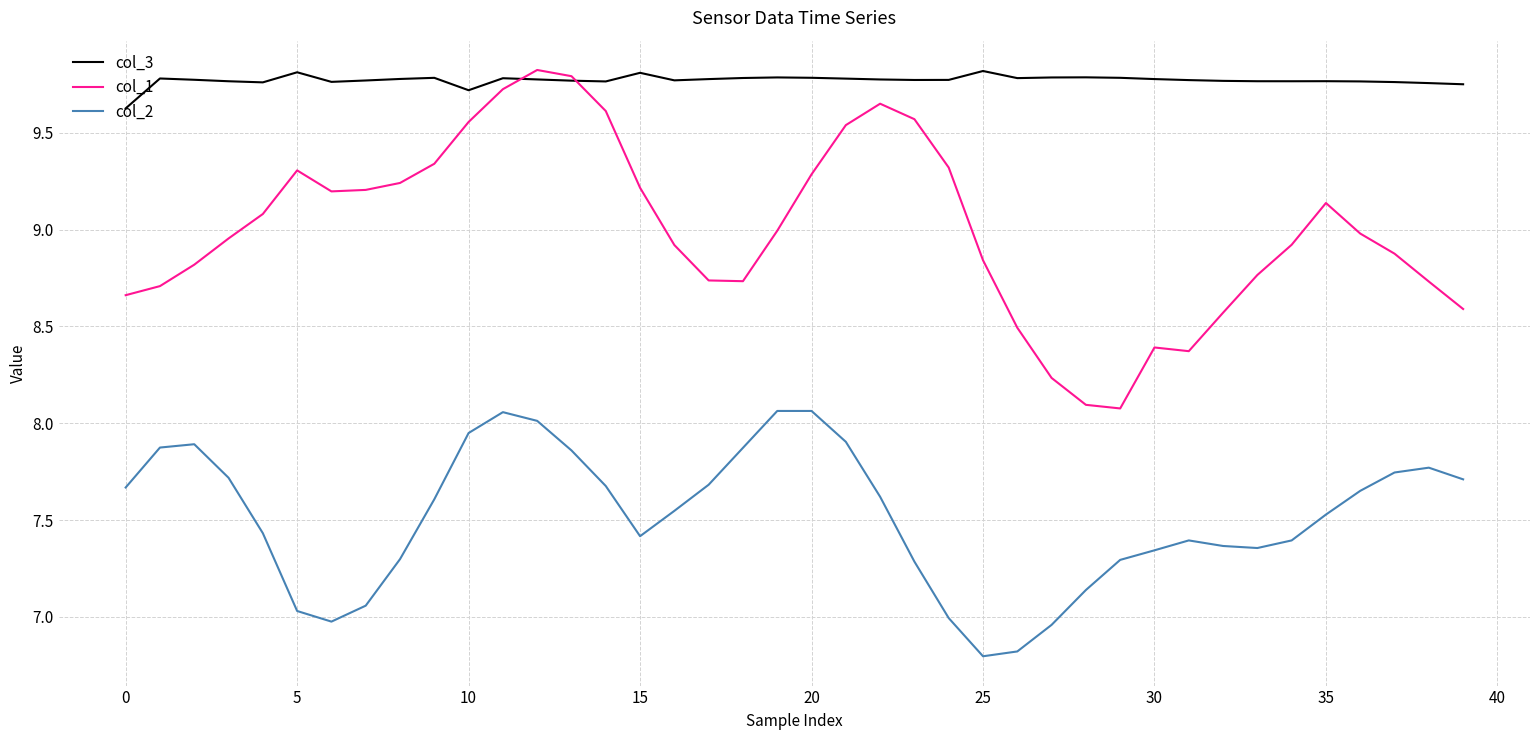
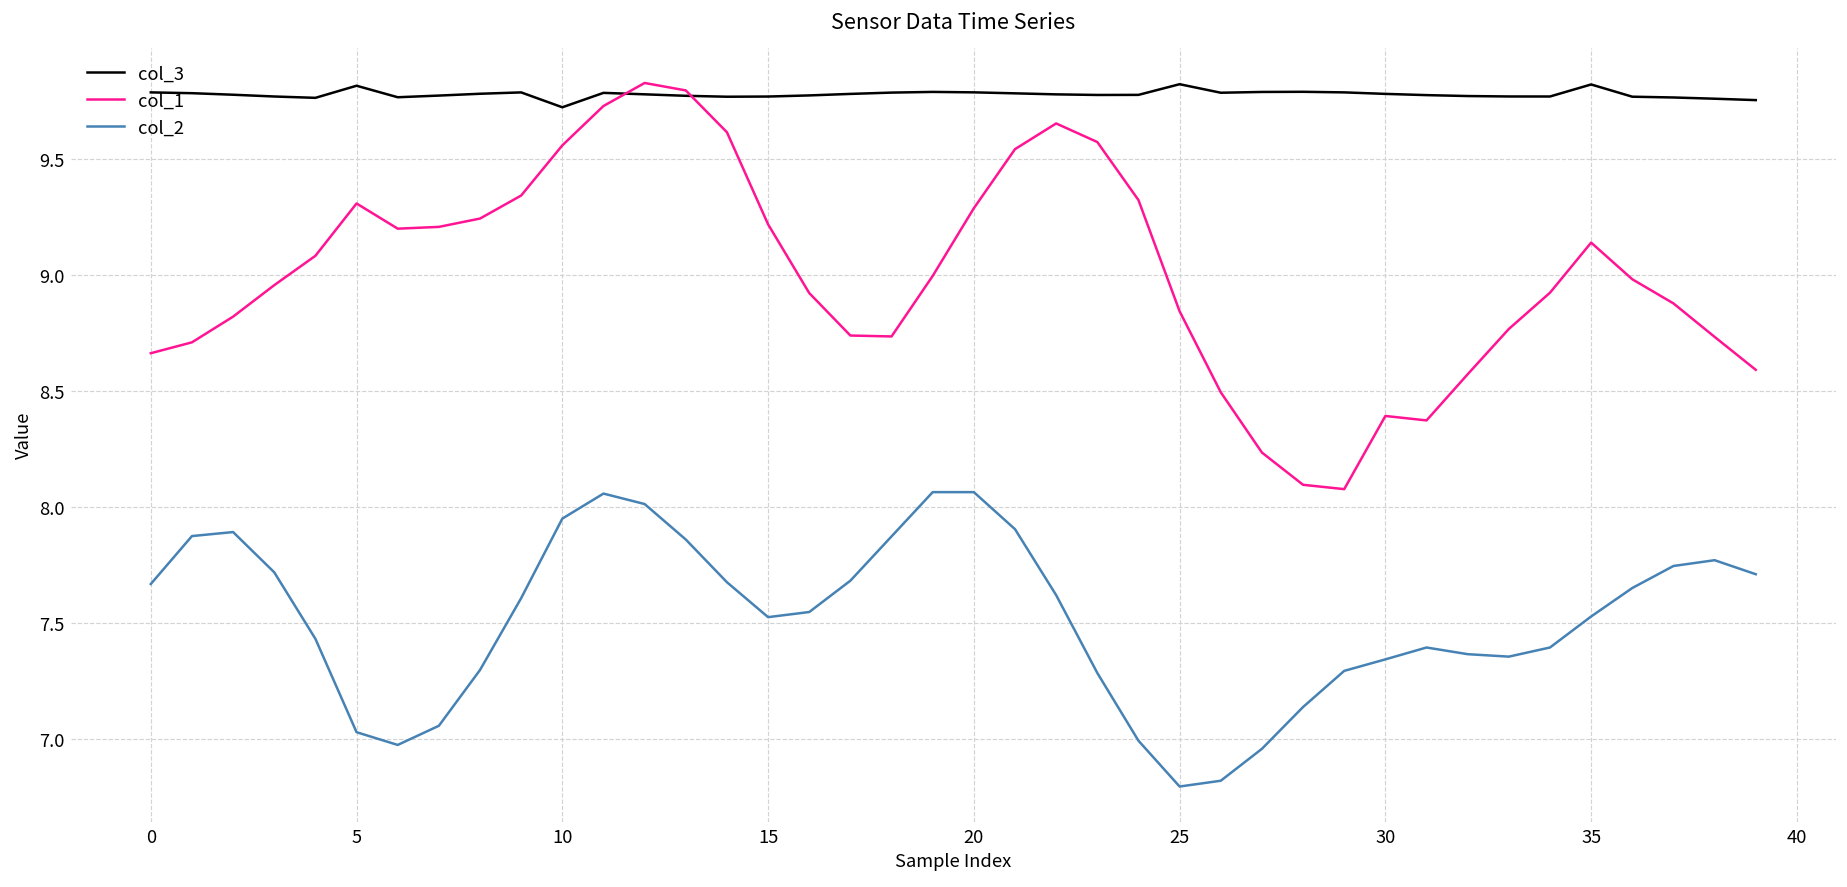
col_3, 0: 9.63 -> 9.78
col_3, 15: 9.81 -> 9.77
col_2, 15: 7.42 -> 7.53
col_3, 35: 9.77 -> 9.82
